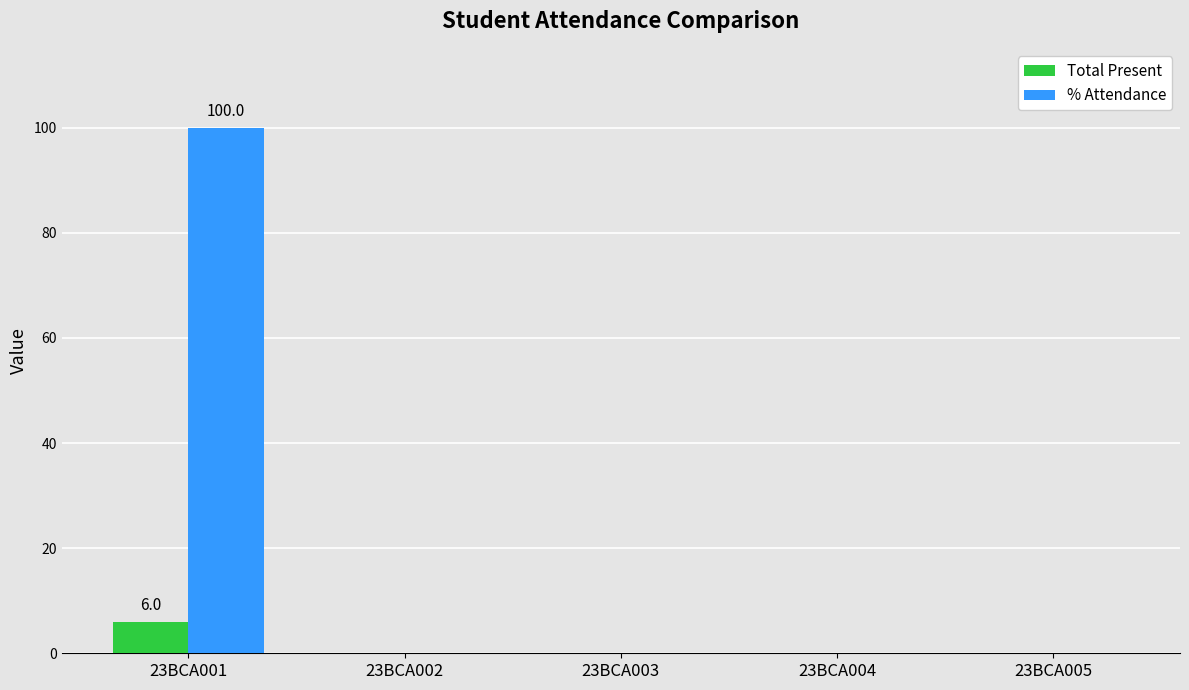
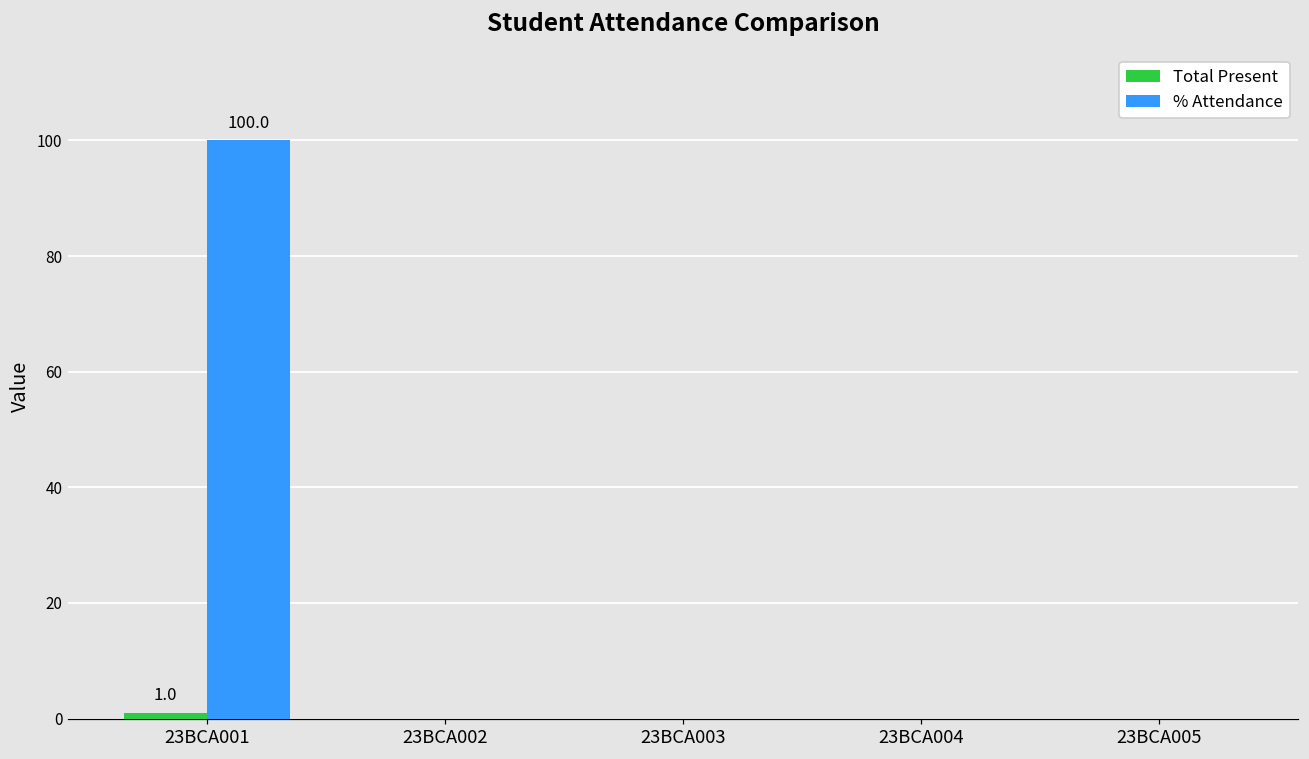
Total Present, 23BCA001: 6.0 -> 1.0
